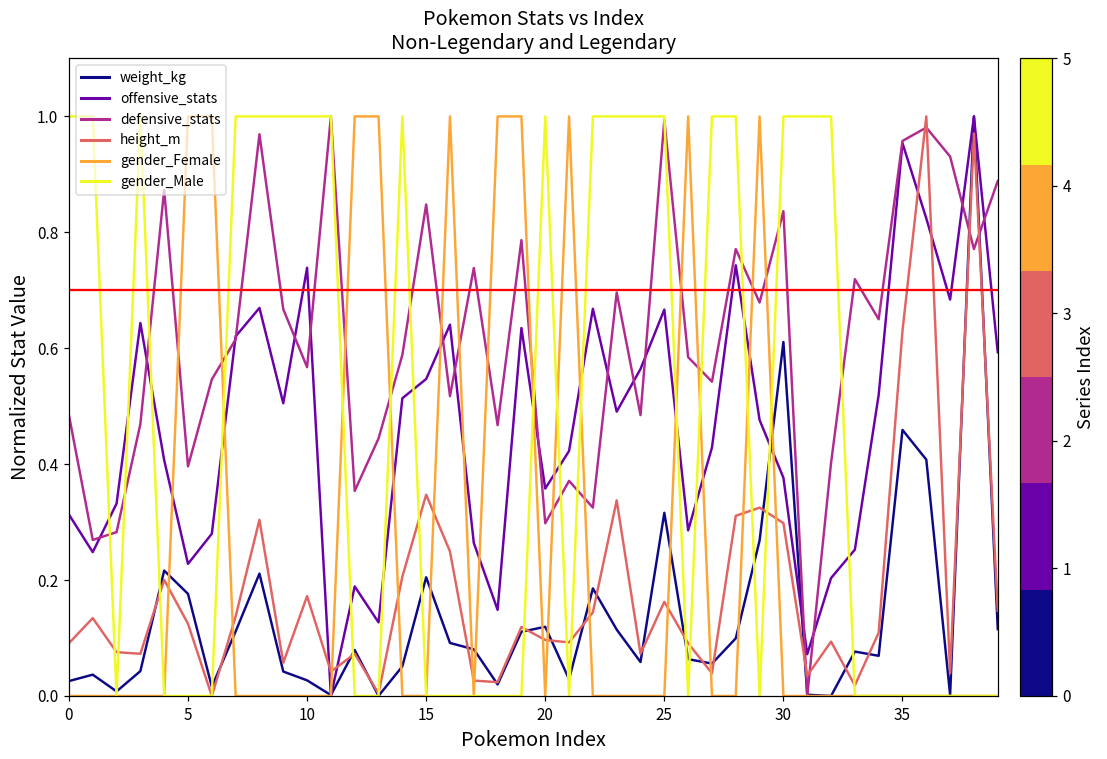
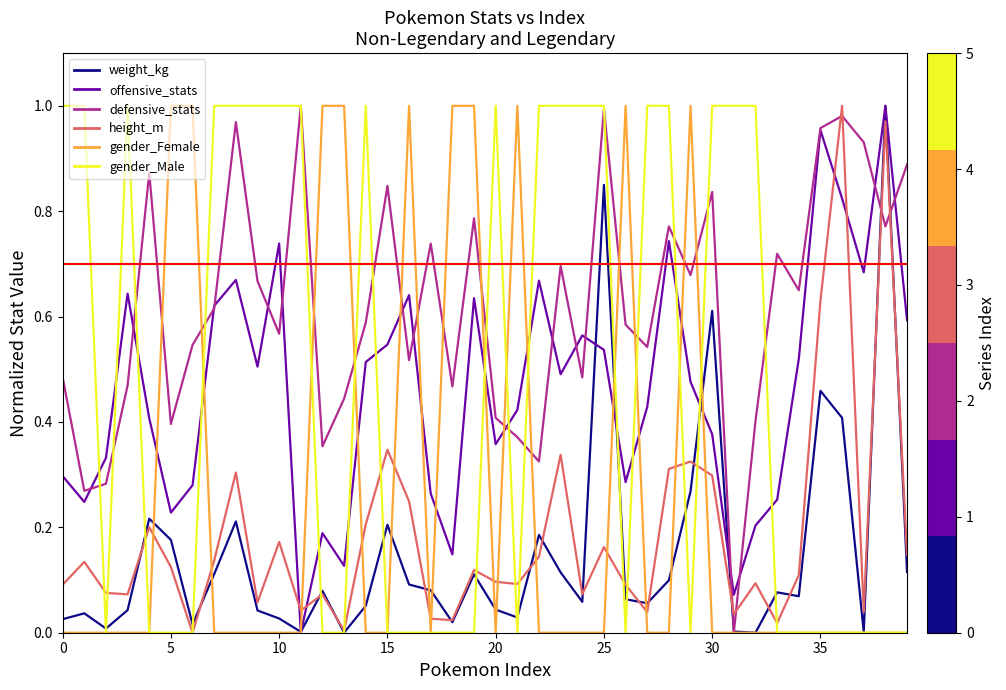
offensive_stats, 0: 0.31 -> 0.30
weight_kg, 20: 0.12 -> 0.04
defensive_stats, 20: 0.30 -> 0.41
weight_kg, 25: 0.32 -> 0.85
offensive_stats, 25: 0.67 -> 0.54
